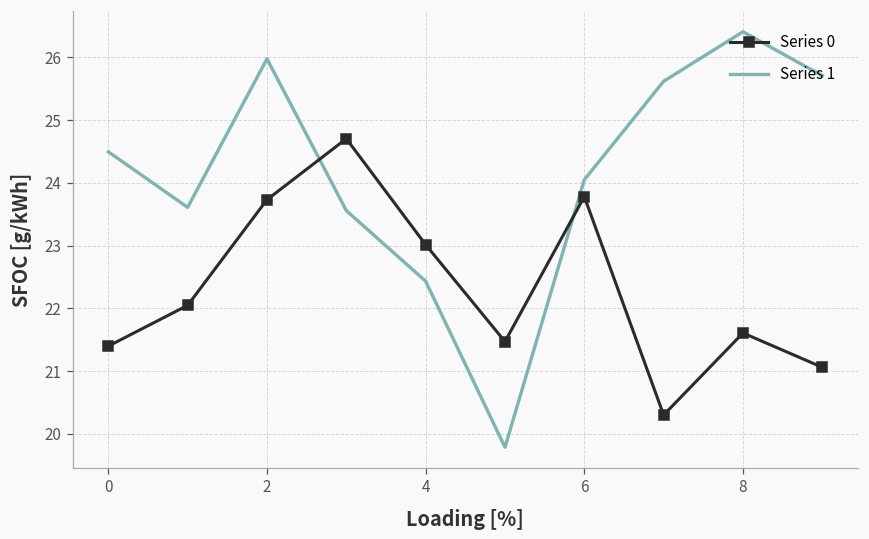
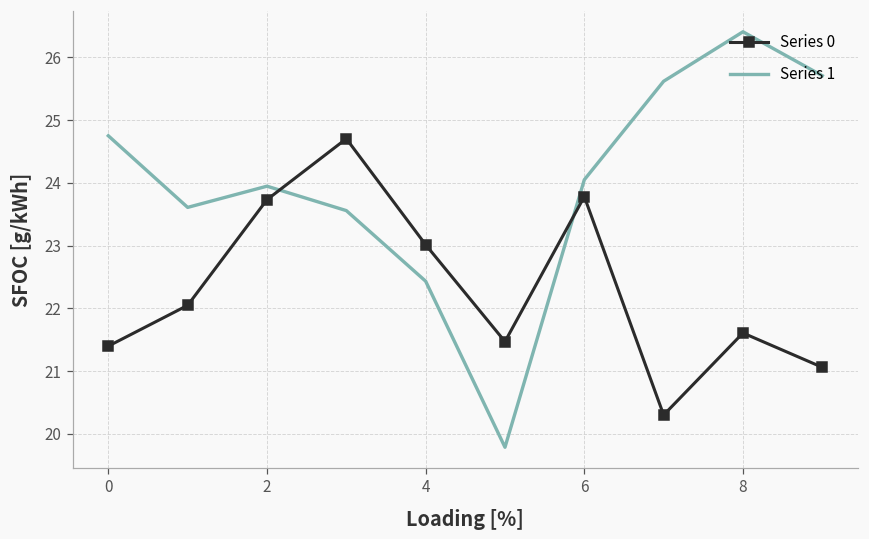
Series 1, 0: 24.5 -> 24.8
Series 1, 2: 26.0 -> 23.9
